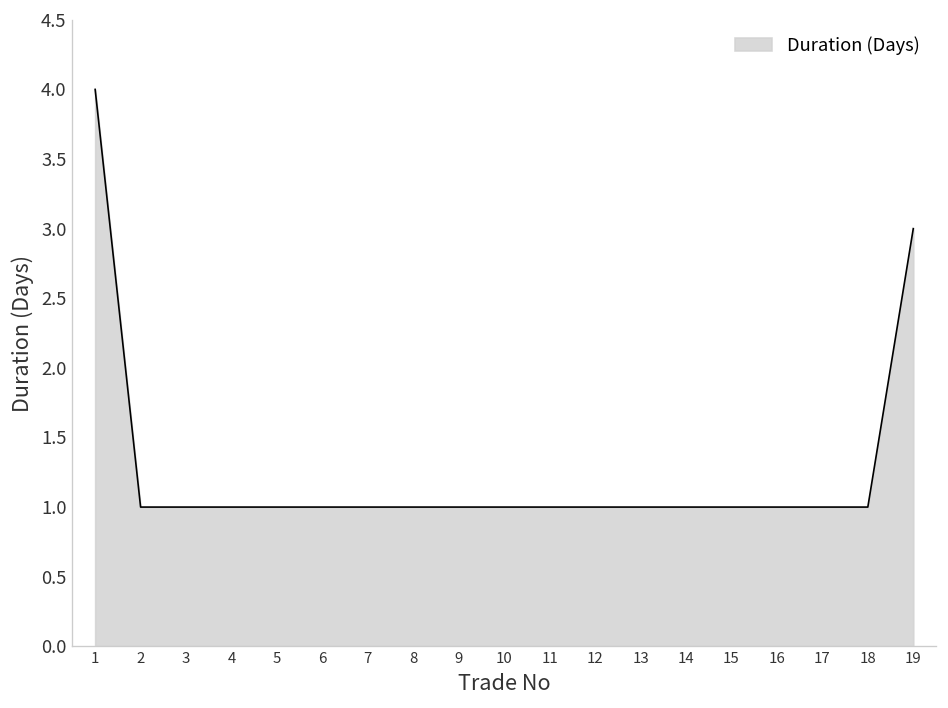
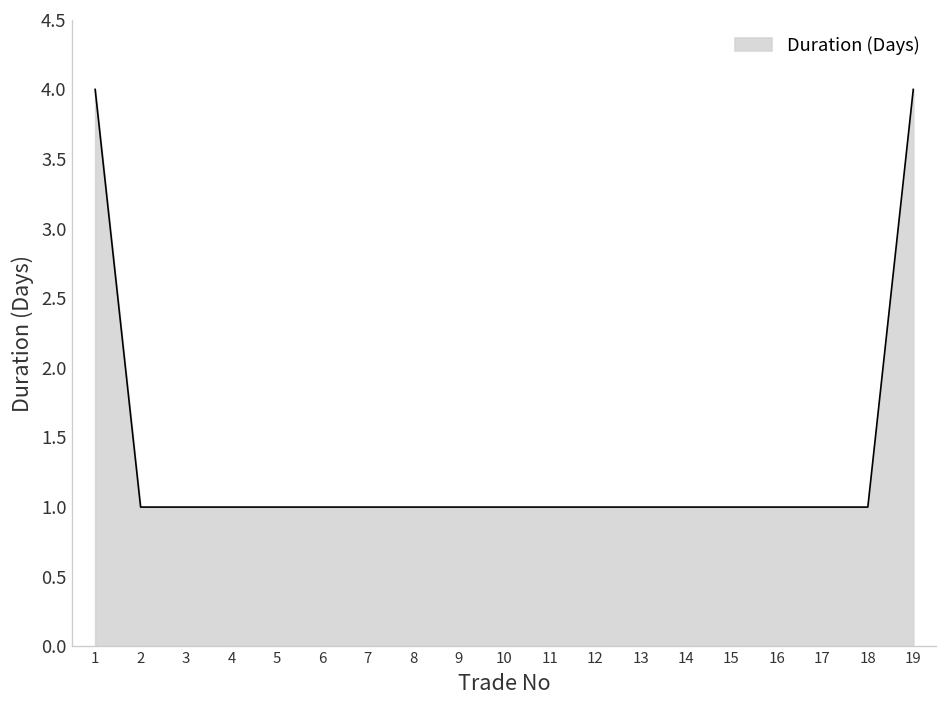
19: 3 -> 4
